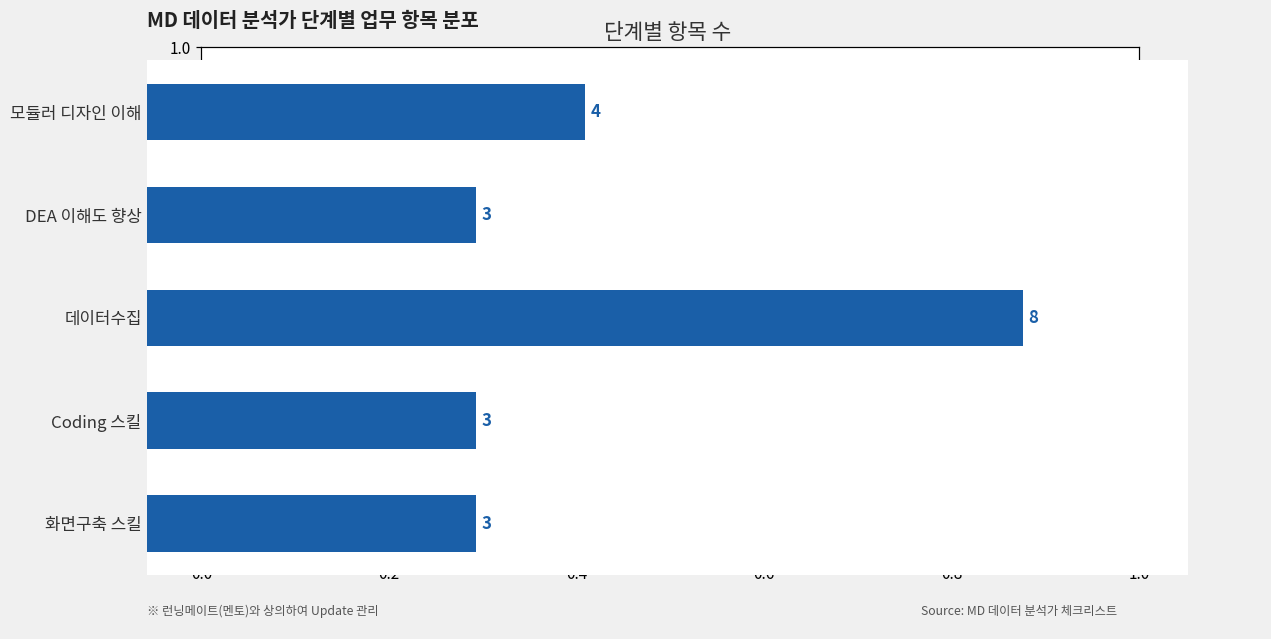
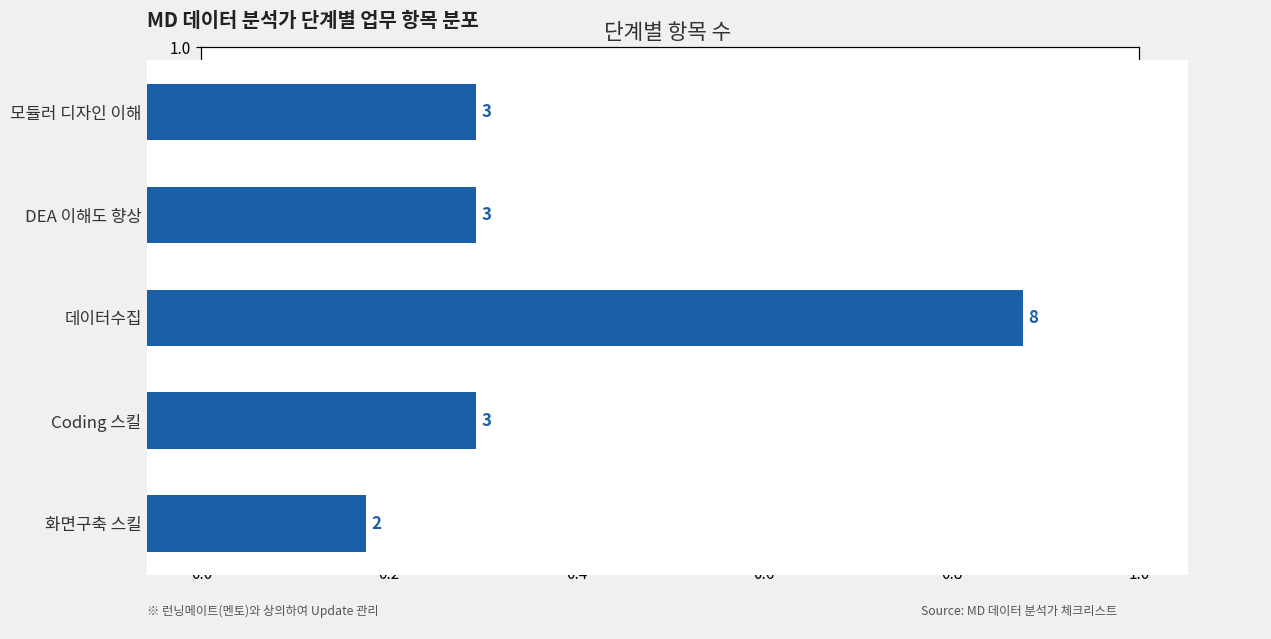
모듈러 디자인 이해: 4 -> 3
화면구축 스킬: 3 -> 2
